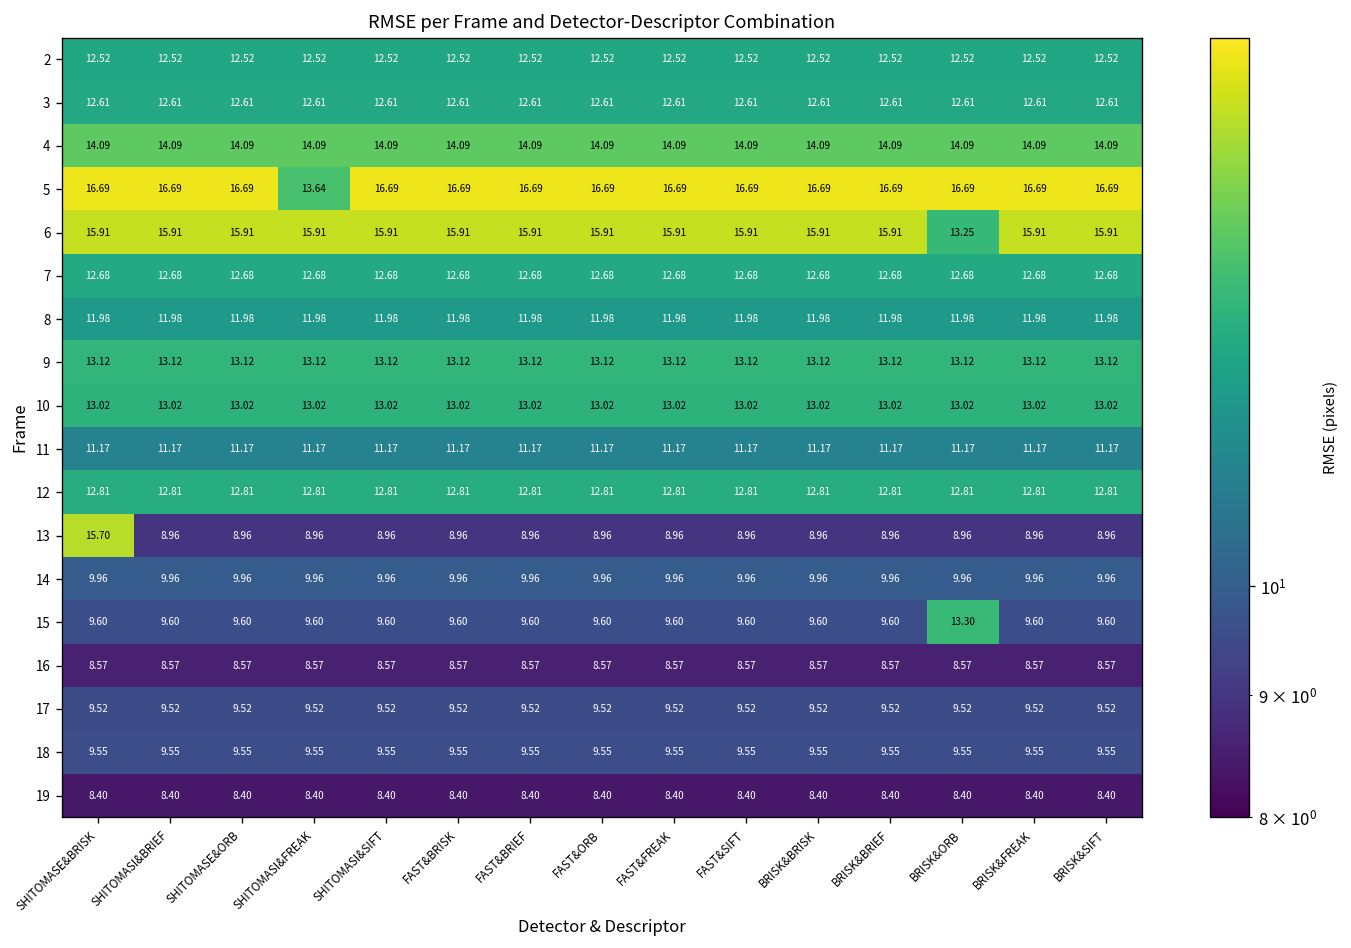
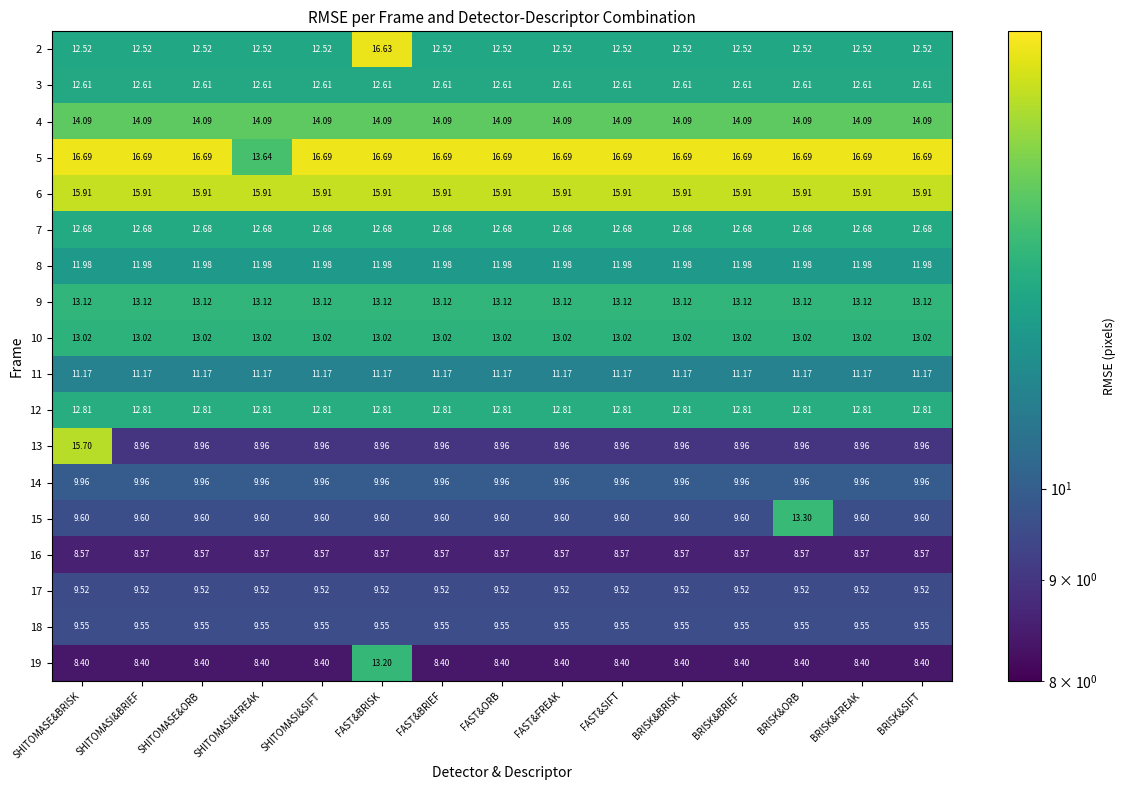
2, FAST&BRISK: 12.52 -> 16.63
6, BRISK&ORB: 13.25 -> 15.91
19, FAST&BRISK: 8.40 -> 13.20
